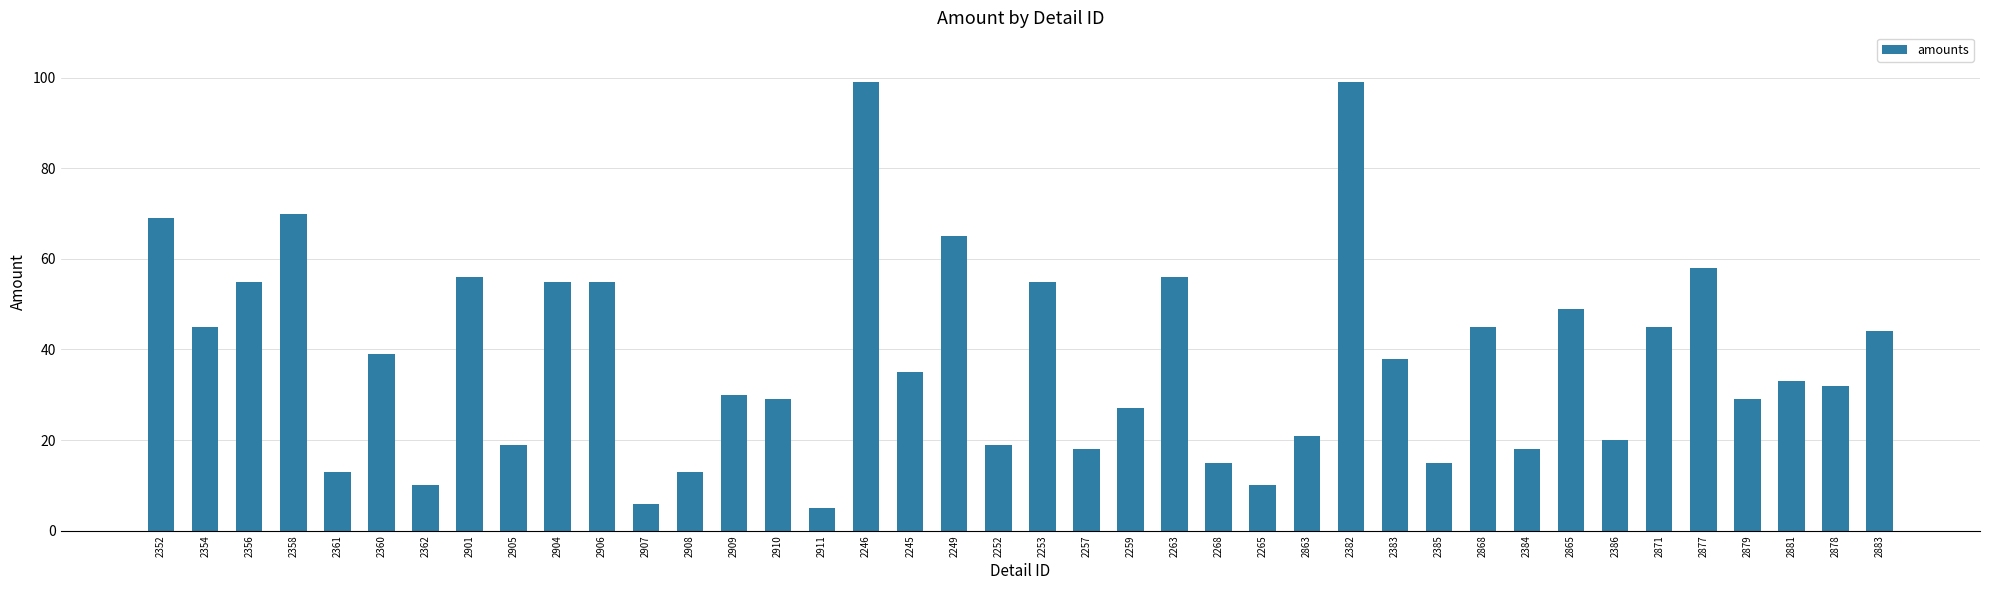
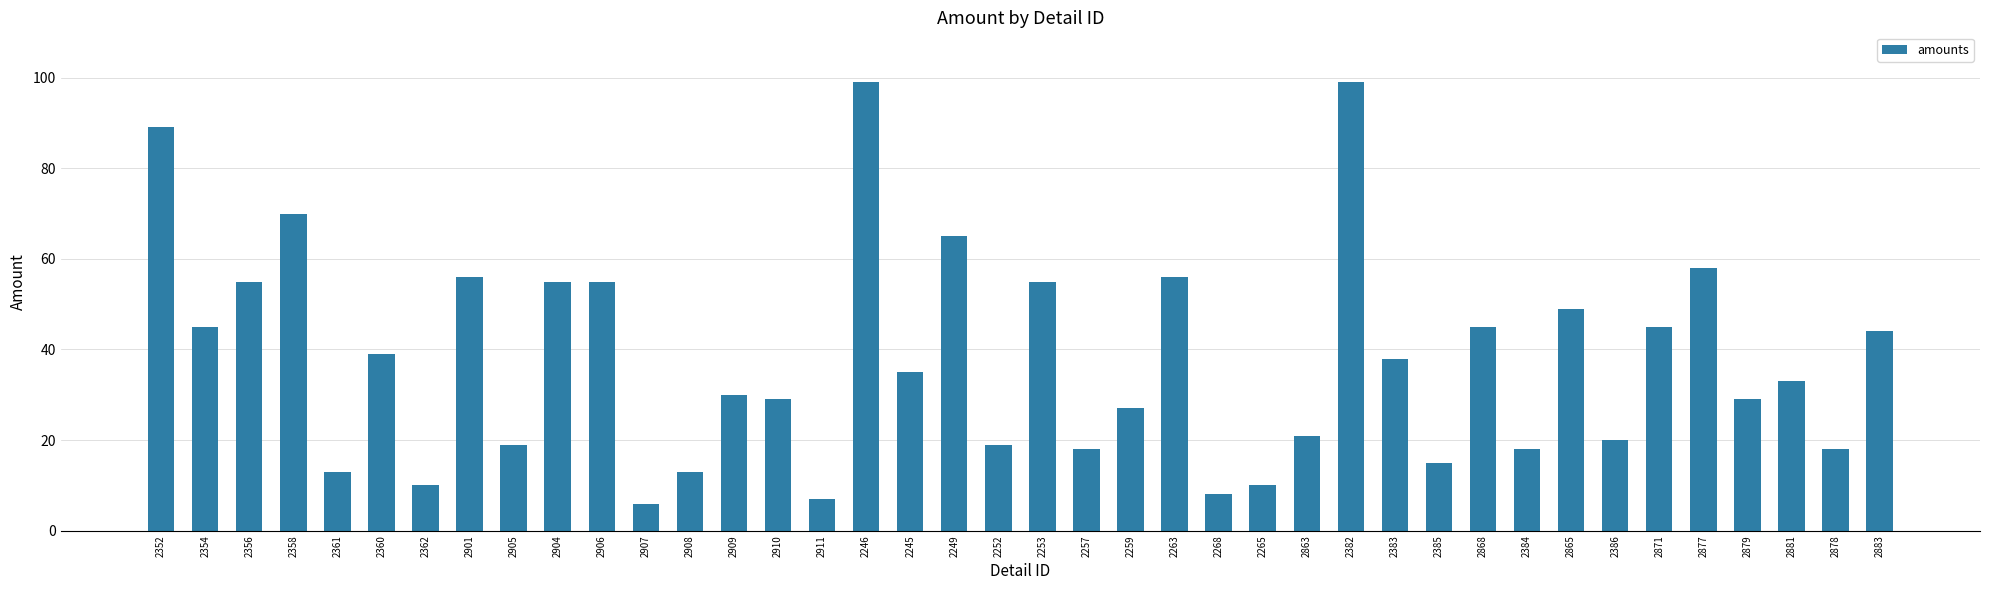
2352: 69 -> 89
2911: 5 -> 7
2268: 15 -> 8
2878: 32 -> 18
